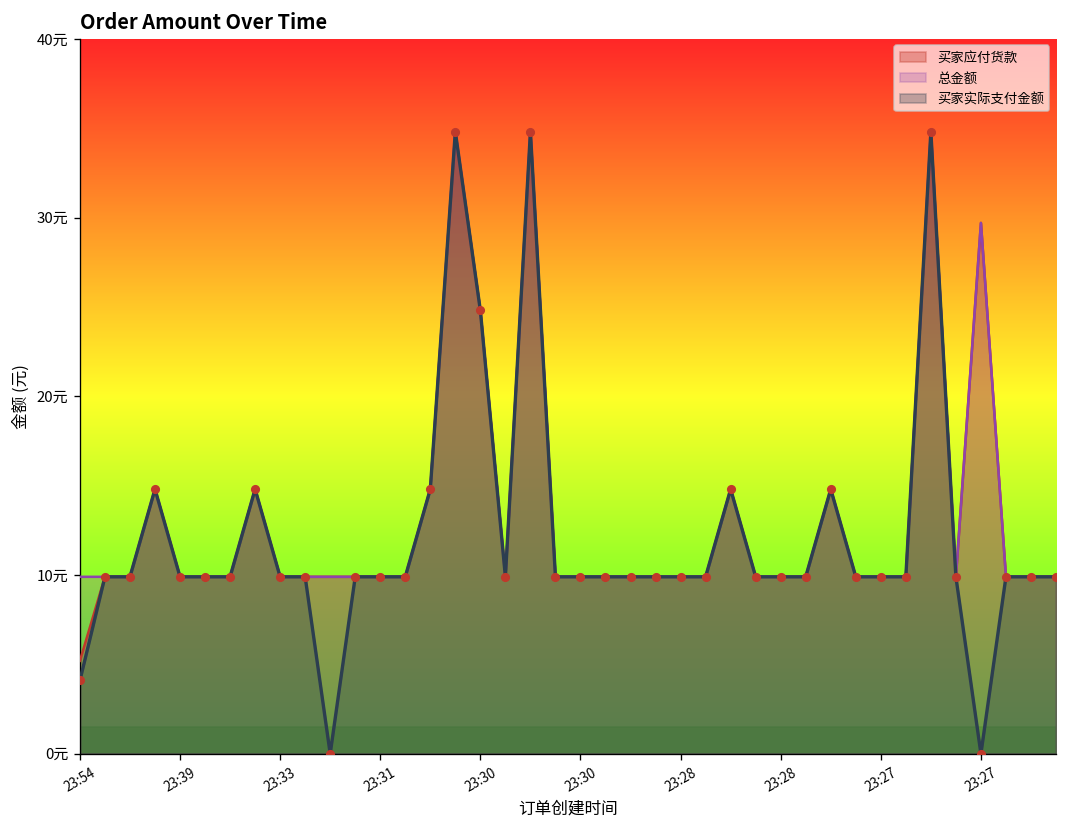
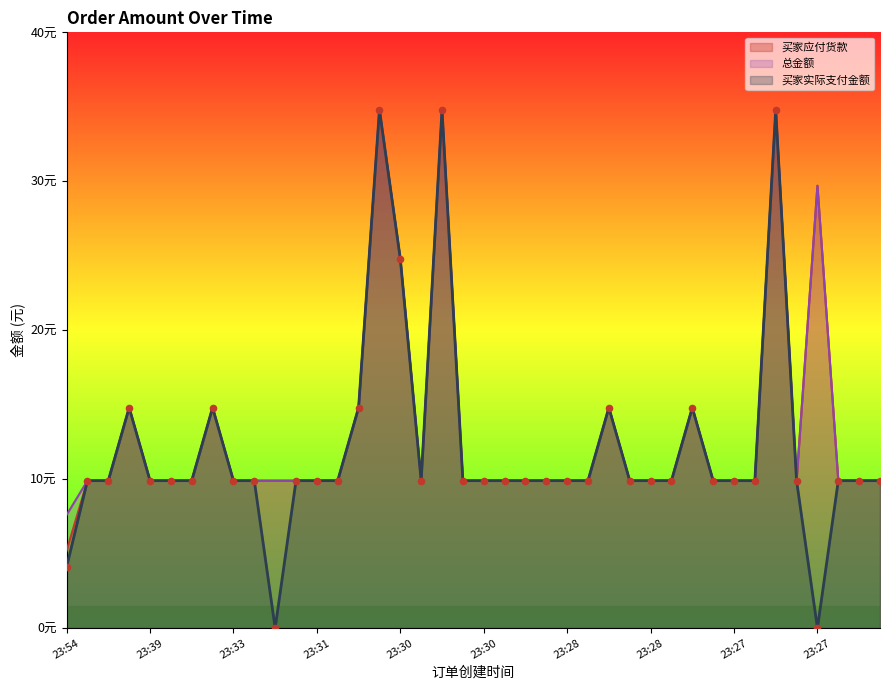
总金额, 23:54: 9.9元 -> 7.6元
